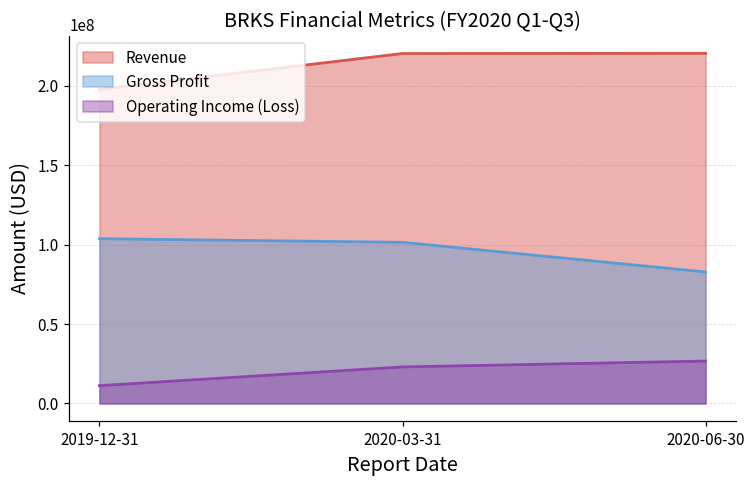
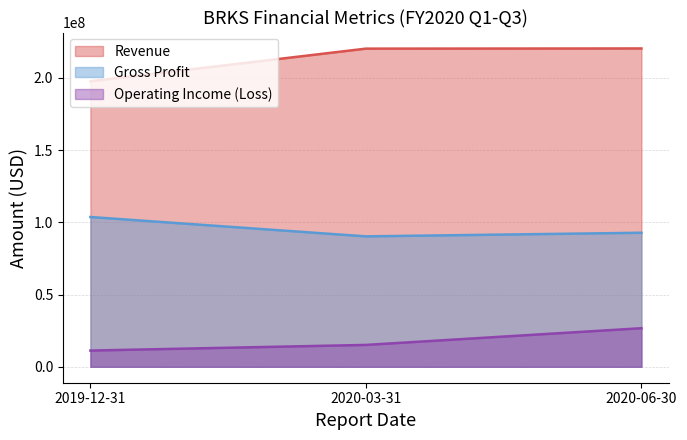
Gross Profit, 2020-03-31: 101000000 -> 90000000
Operating Income (Loss), 2020-03-31: 23000000 -> 15000000
Gross Profit, 2020-06-30: 83000000 -> 93000000
